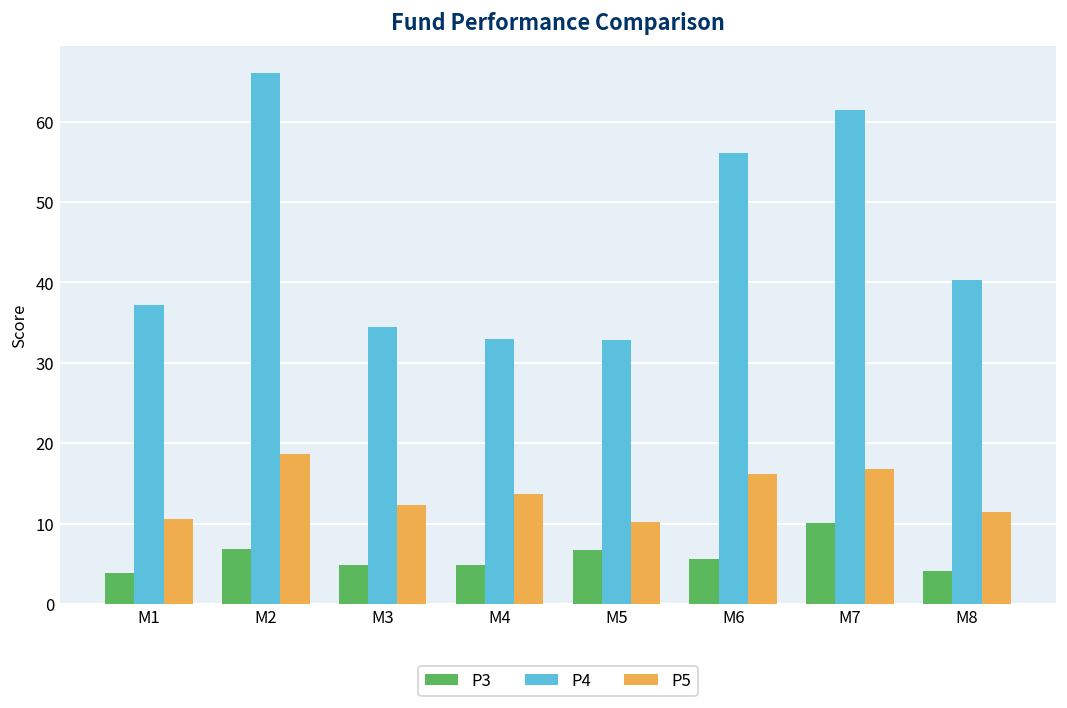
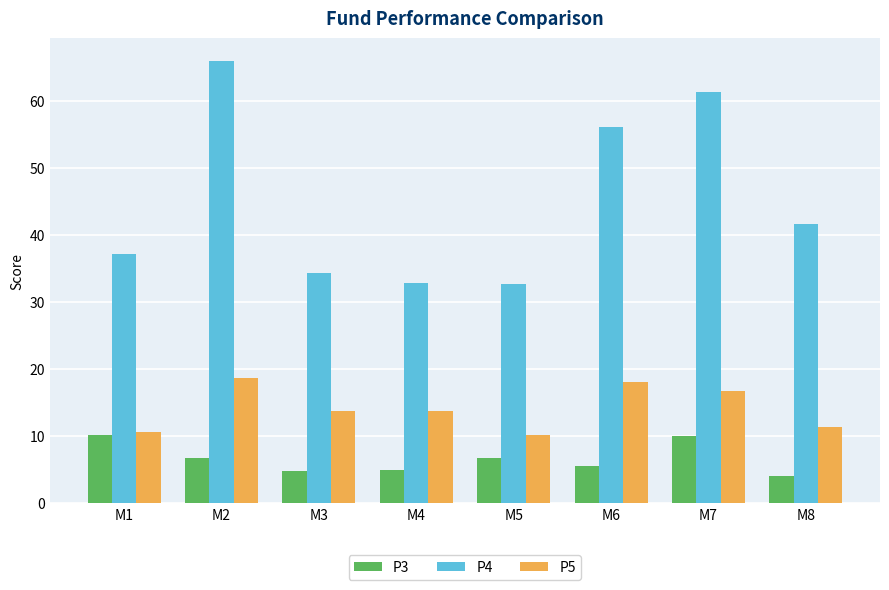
P3, M1: 4 -> 10
P5, M3: 12 -> 14
P5, M6: 16 -> 18
P4, M8: 40 -> 42
